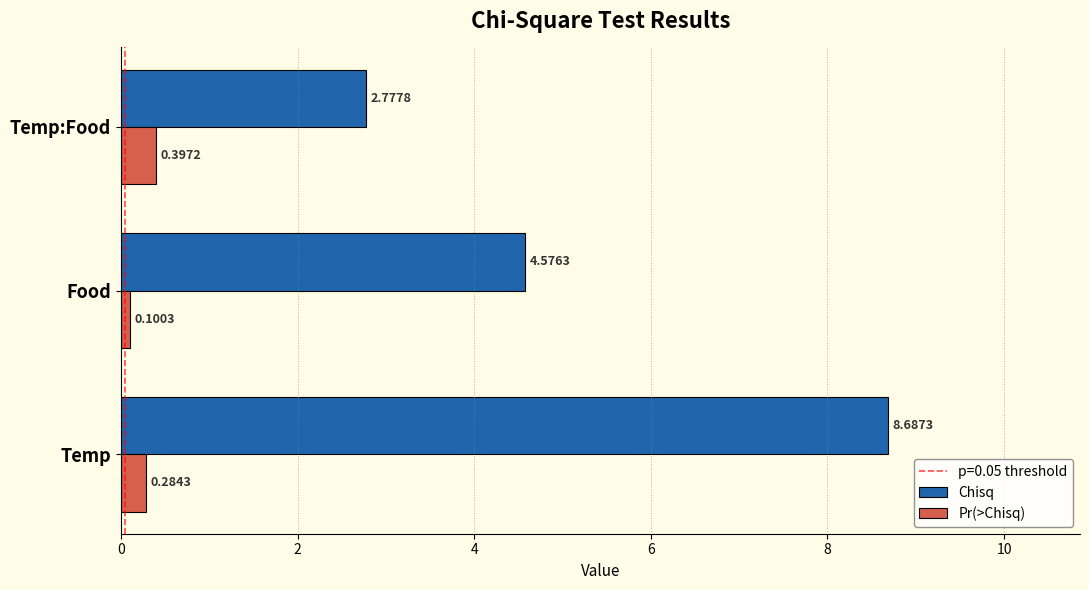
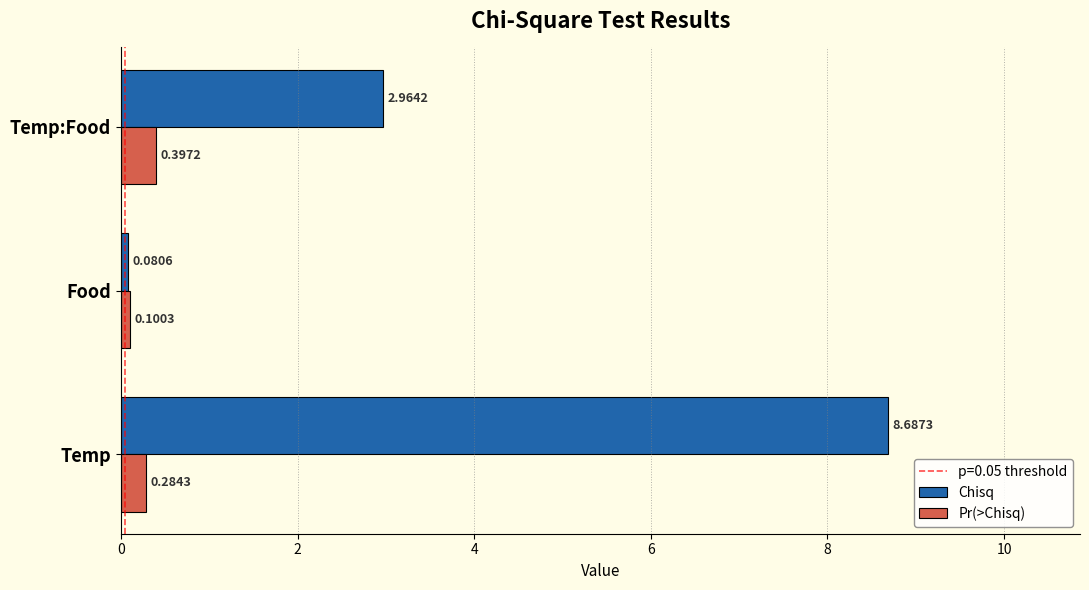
Chisq, Temp:Food: 2.7778 -> 2.9642
Chisq, Food: 4.5763 -> 0.0806
